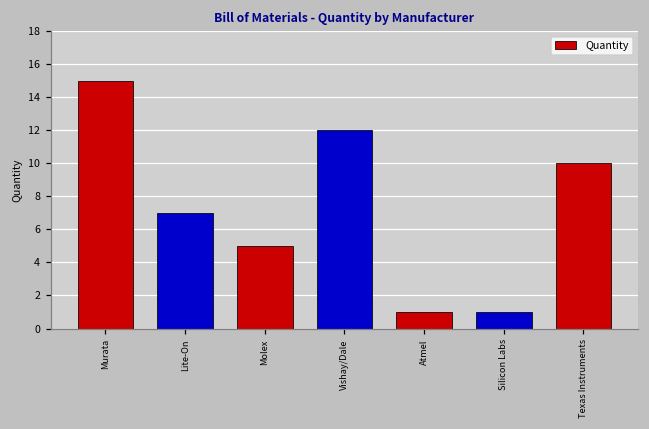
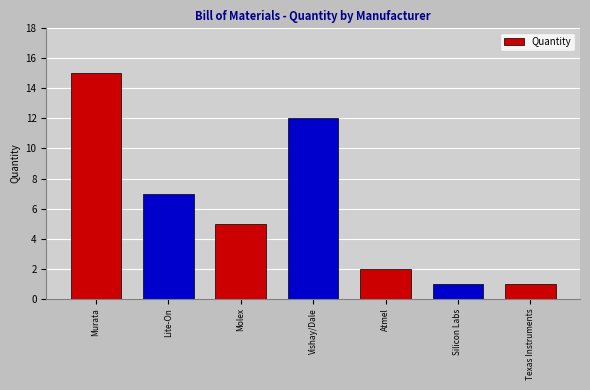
Atmel: 1 -> 2
Texas Instruments: 10 -> 1
